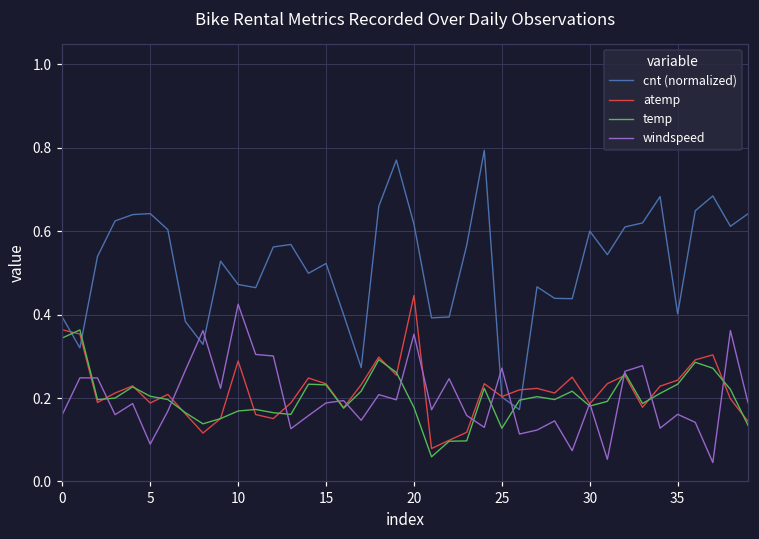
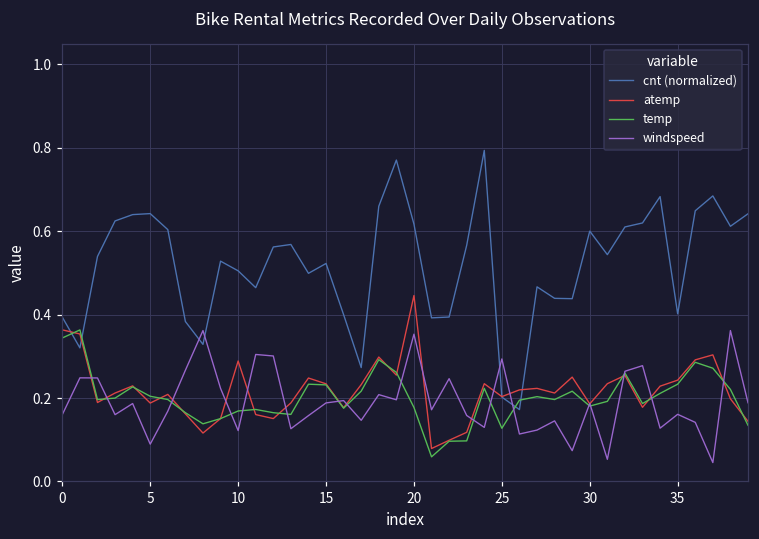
cnt (normalized), 10: 0.47 -> 0.51
windspeed, 10: 0.43 -> 0.12
windspeed, 25: 0.27 -> 0.29
